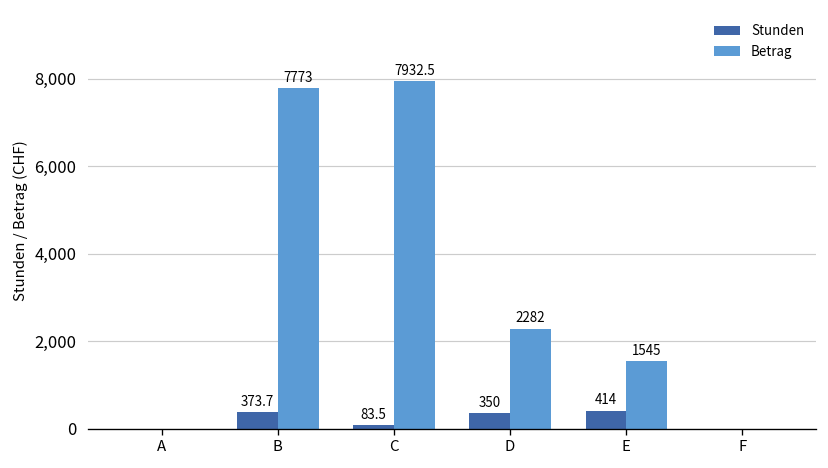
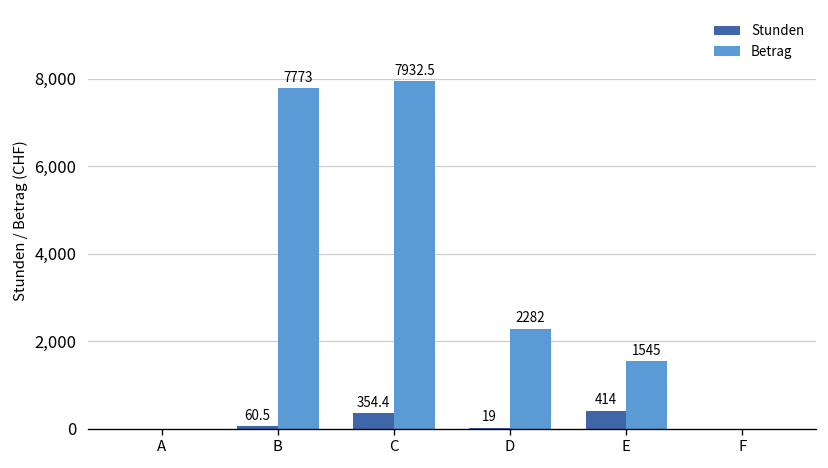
Stunden, B: 373.7 -> 60.5
Stunden, C: 83.5 -> 354.4
Stunden, D: 350 -> 19
